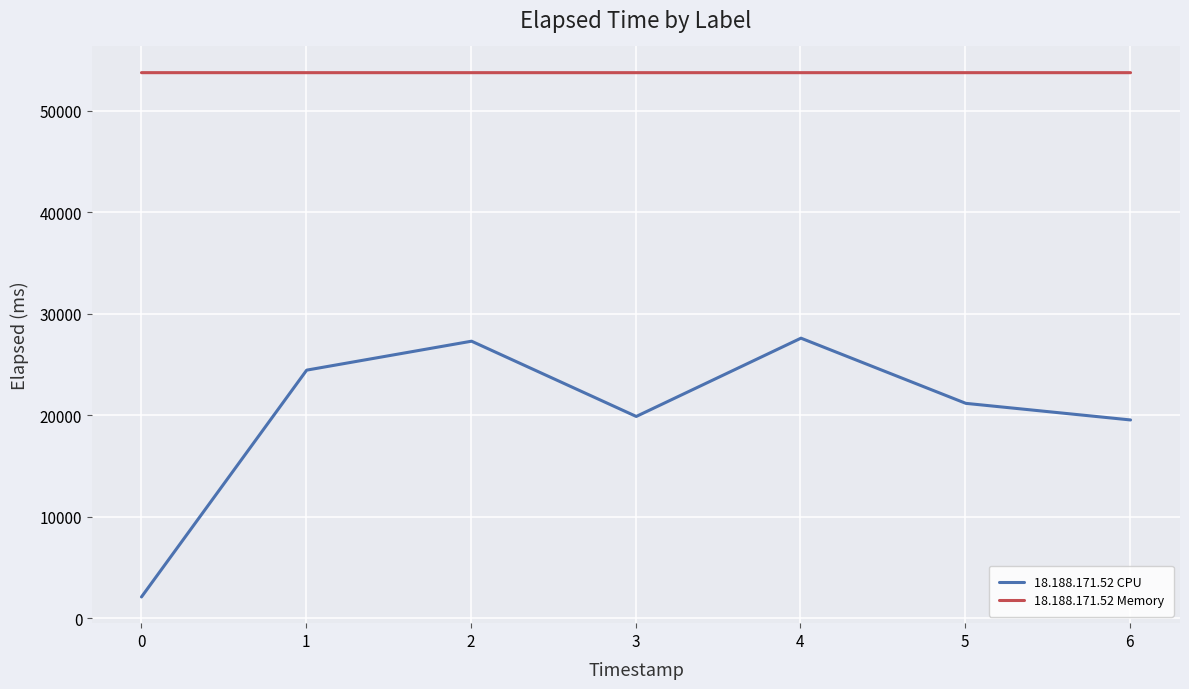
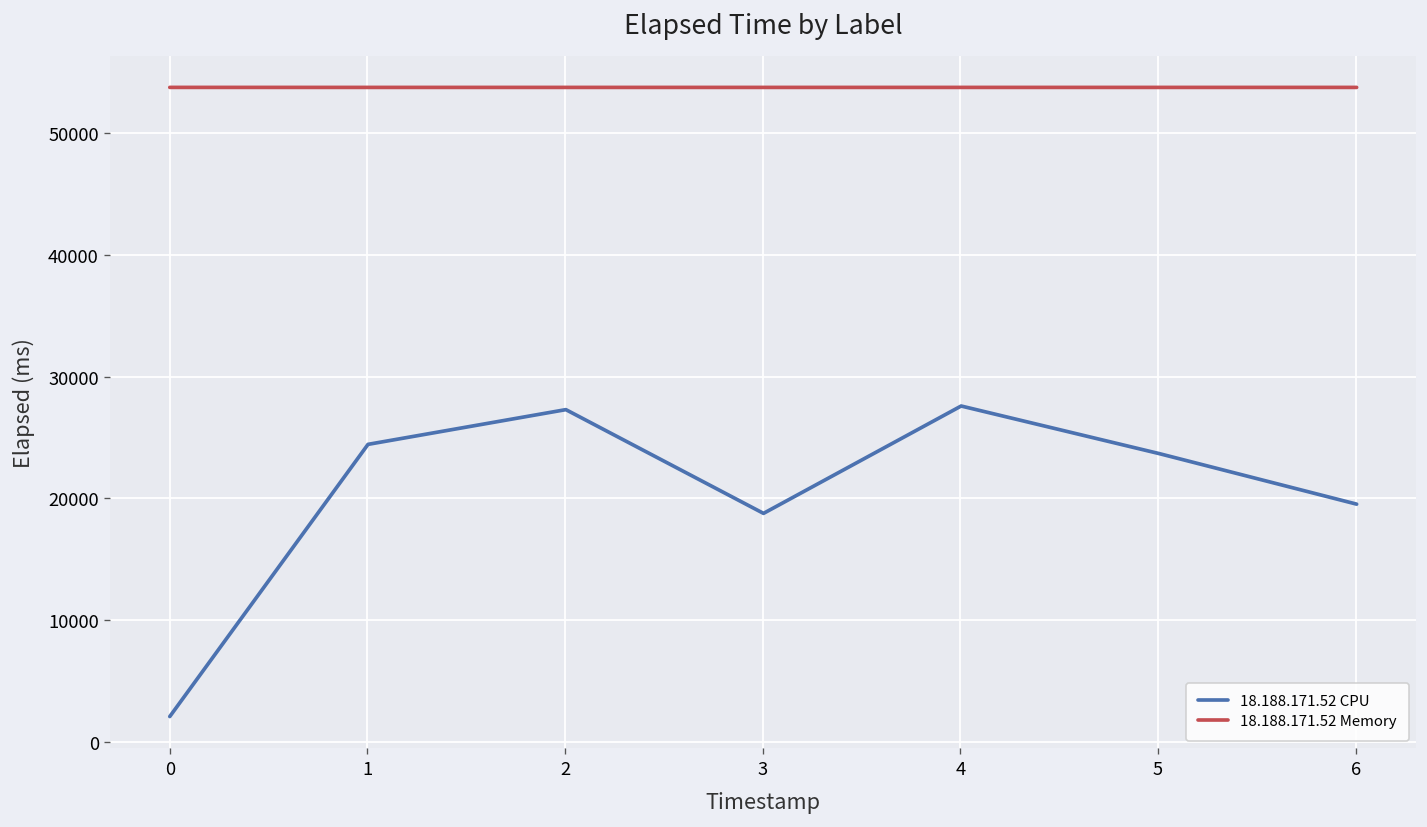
18.188.171.52 CPU, 3: 19900 -> 18800
18.188.171.52 CPU, 5: 21200 -> 23700
